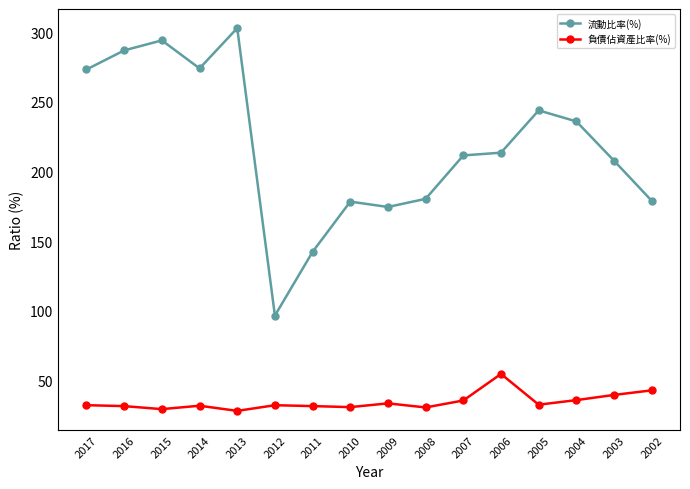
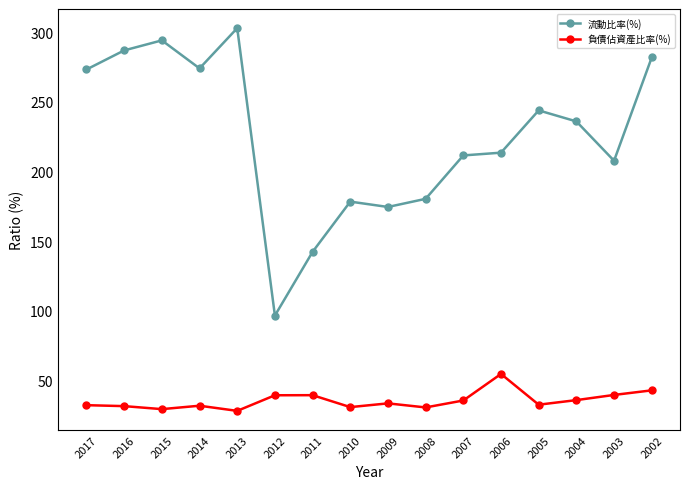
負債佔資產比率(%), 2012: 32 -> 39
負債佔資產比率(%), 2011: 31 -> 39
流動比率(%), 2002: 179 -> 282
